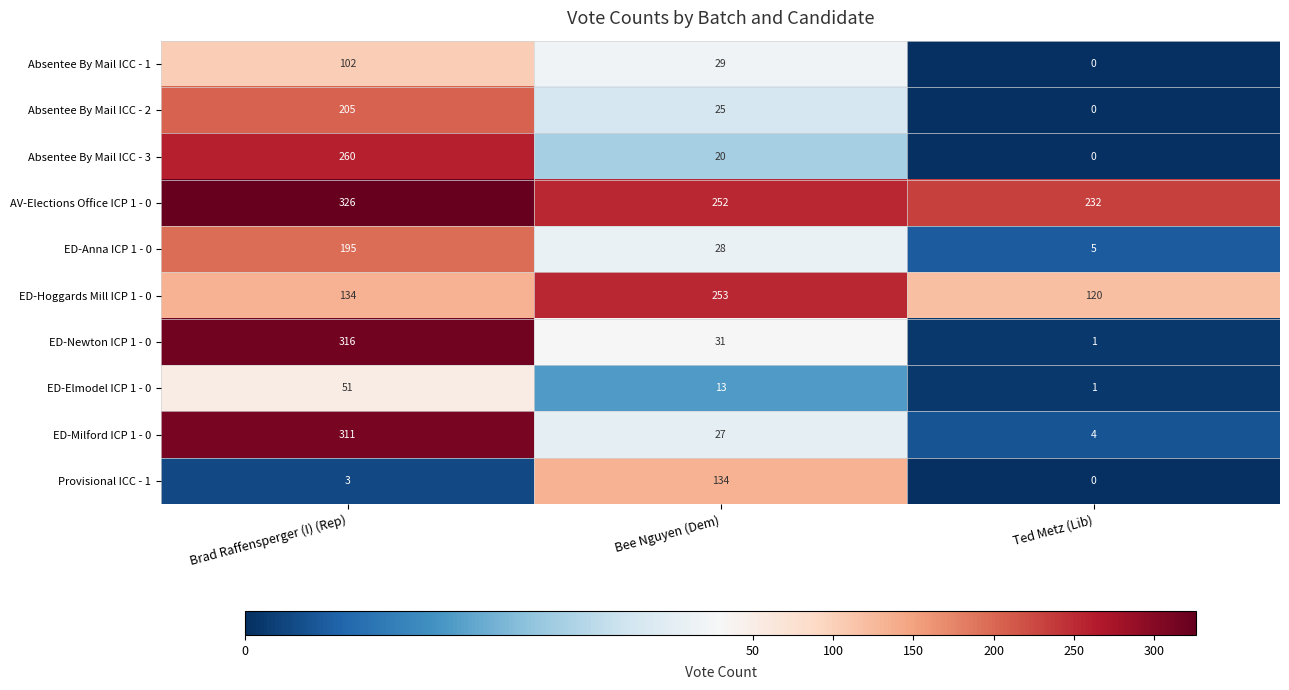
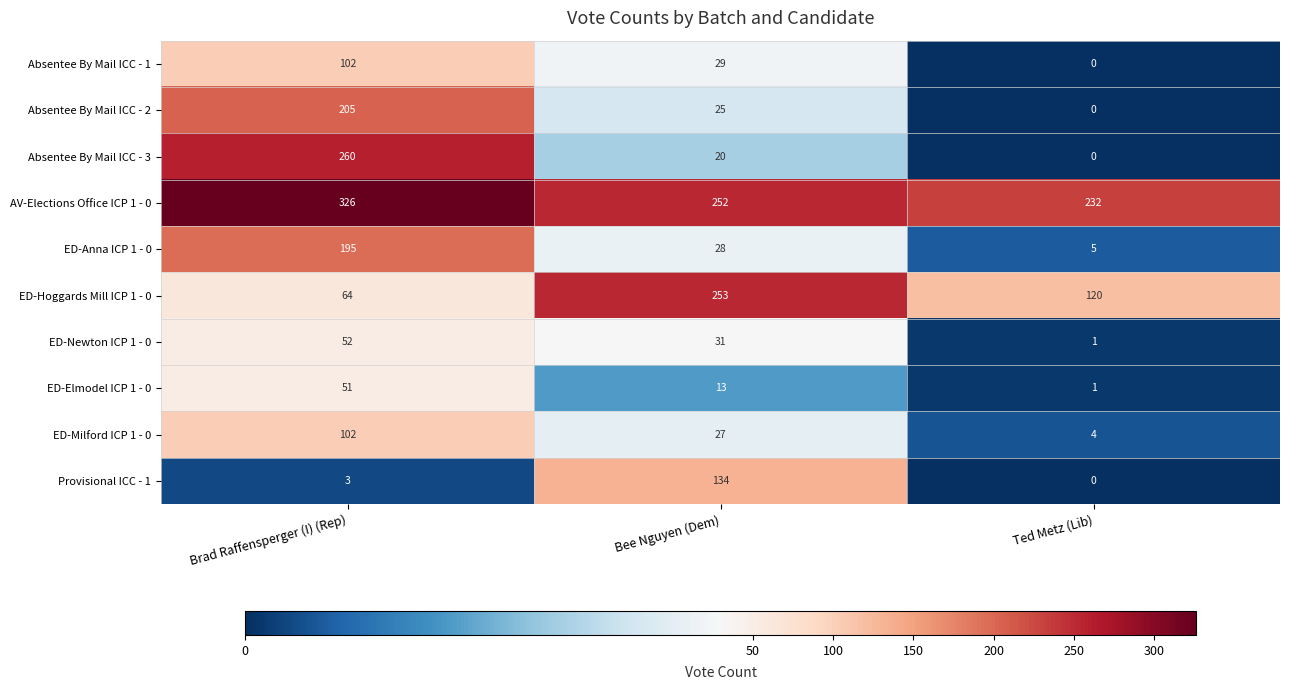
ED-Hoggards Mill ICP 1 - 0, Brad Raffensperger (I) (Rep): 134 -> 64
ED-Newton ICP 1 - 0, Brad Raffensperger (I) (Rep): 316 -> 52
ED-Milford ICP 1 - 0, Brad Raffensperger (I) (Rep): 311 -> 102
